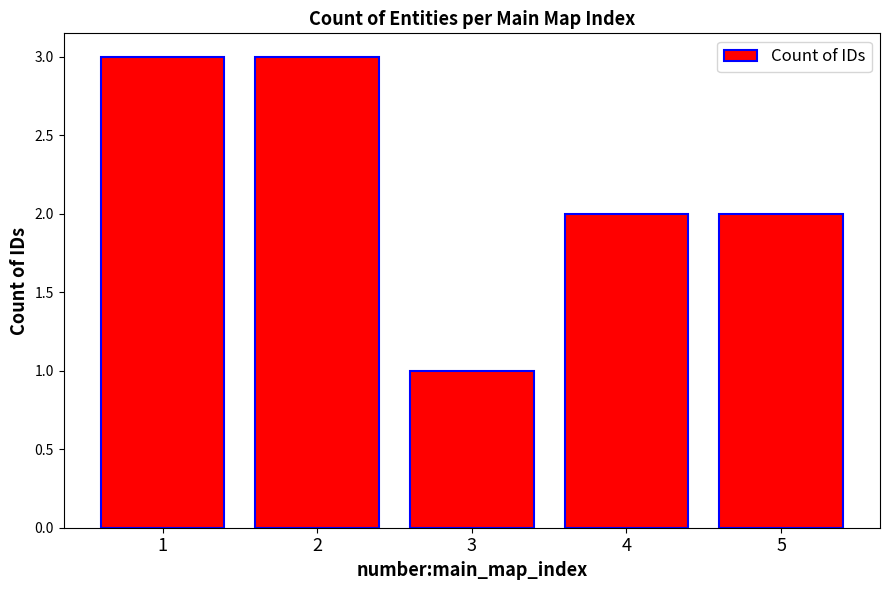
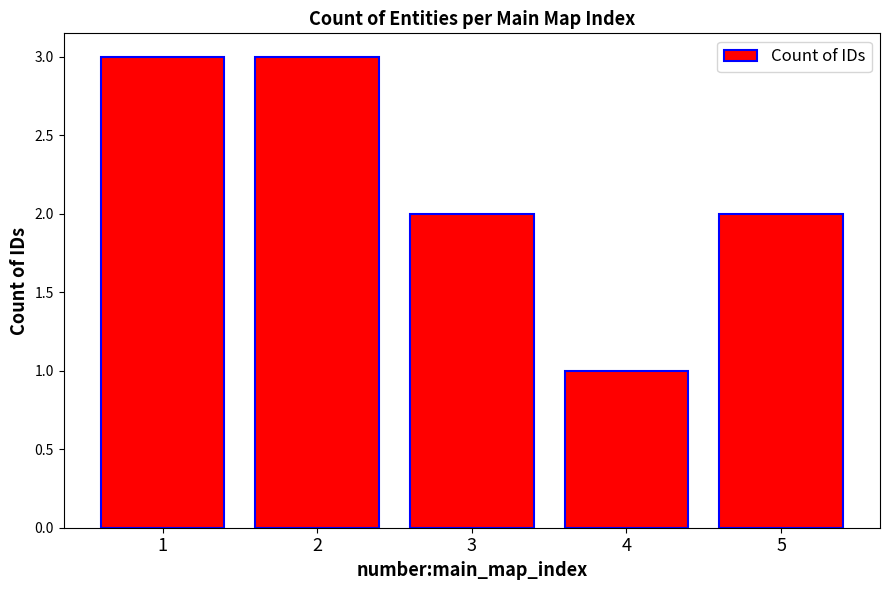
3: 1 -> 2
4: 2 -> 1
